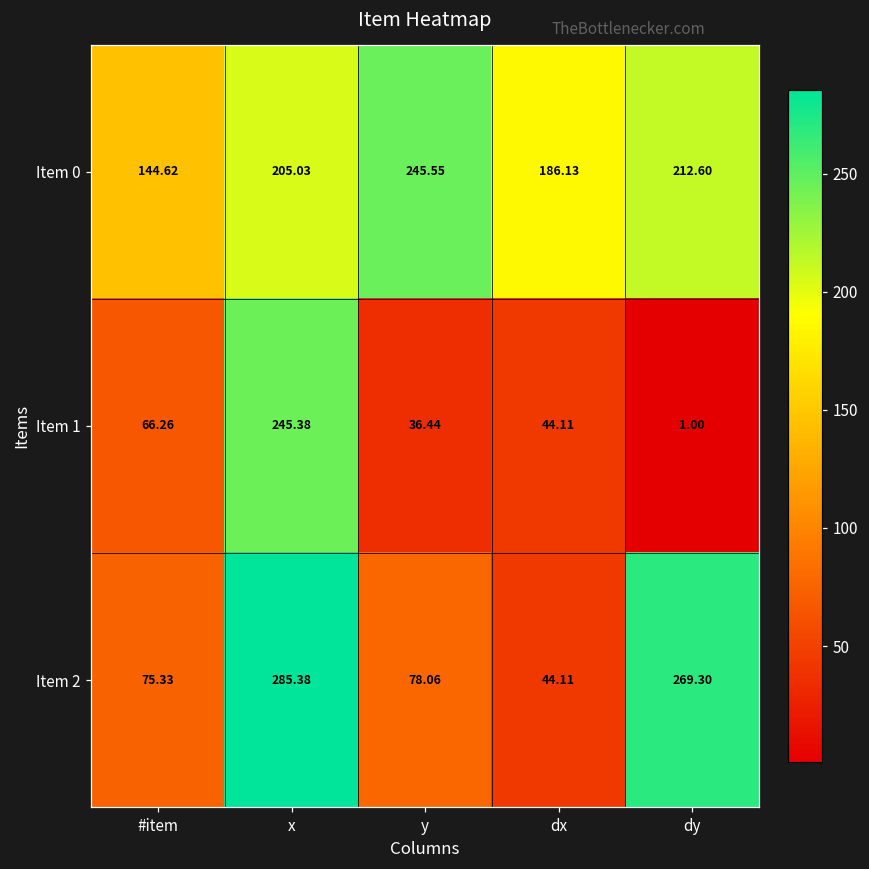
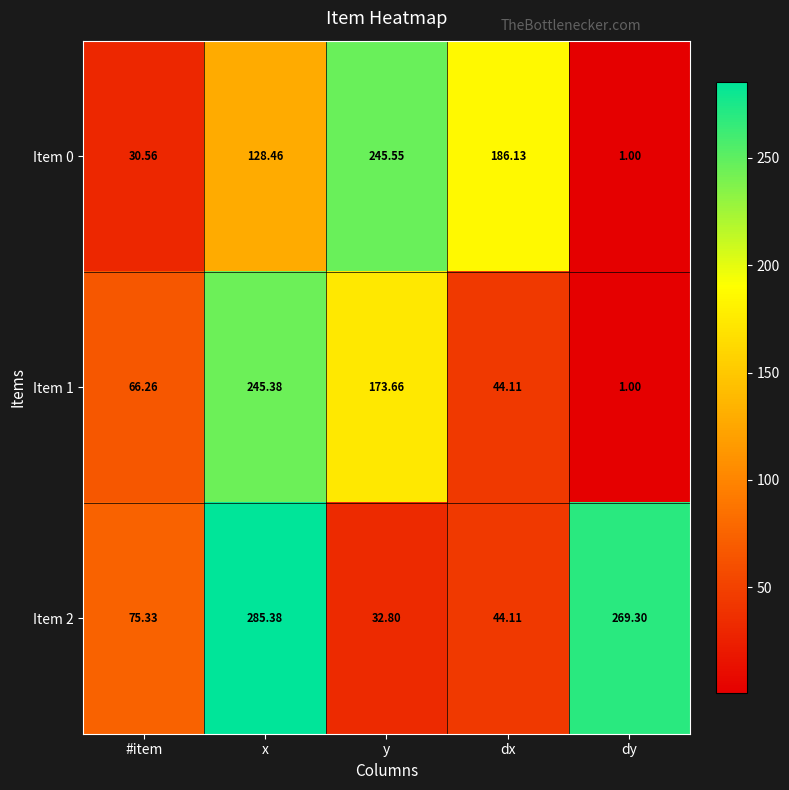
Item 0, #item: 144.62 -> 30.56
Item 0, x: 205.03 -> 128.46
Item 0, dy: 212.60 -> 1.00
Item 1, y: 36.44 -> 173.66
Item 2, y: 78.06 -> 32.80
